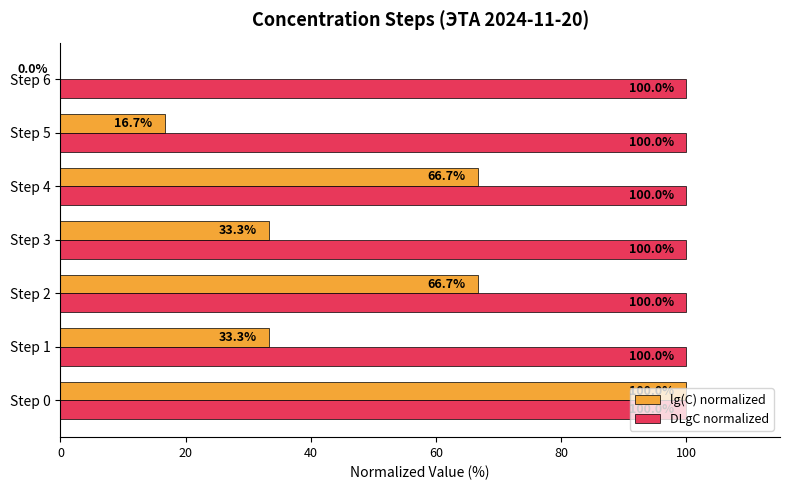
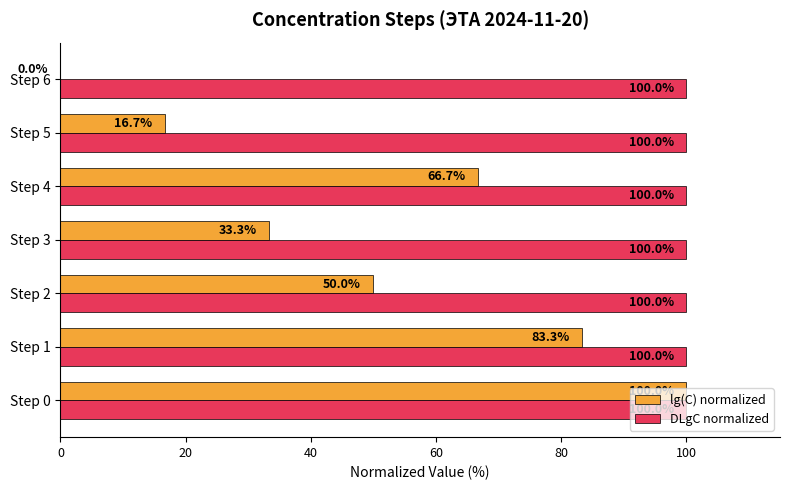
lg(C) normalized, Step 2: 66.7% -> 50.0%
lg(C) normalized, Step 1: 33.3% -> 83.3%
